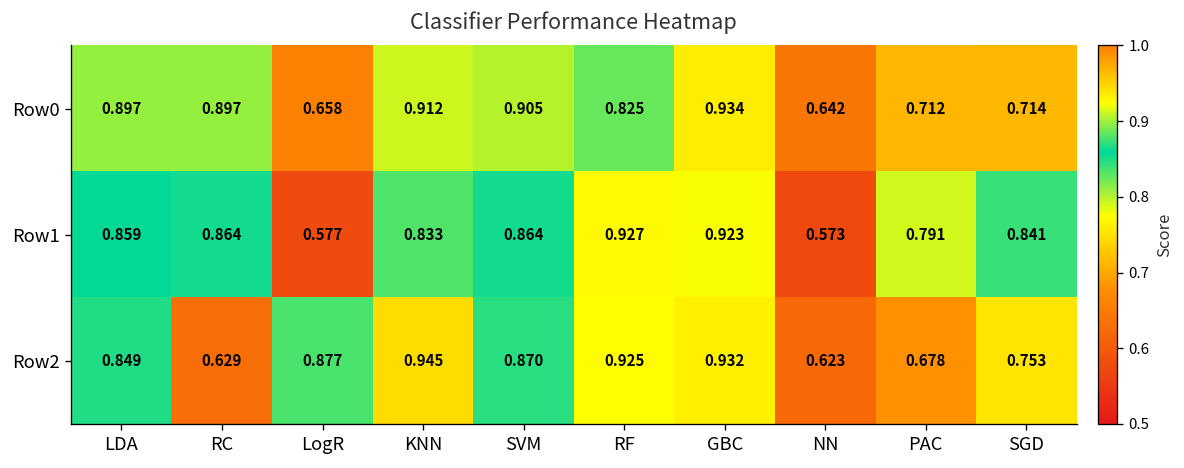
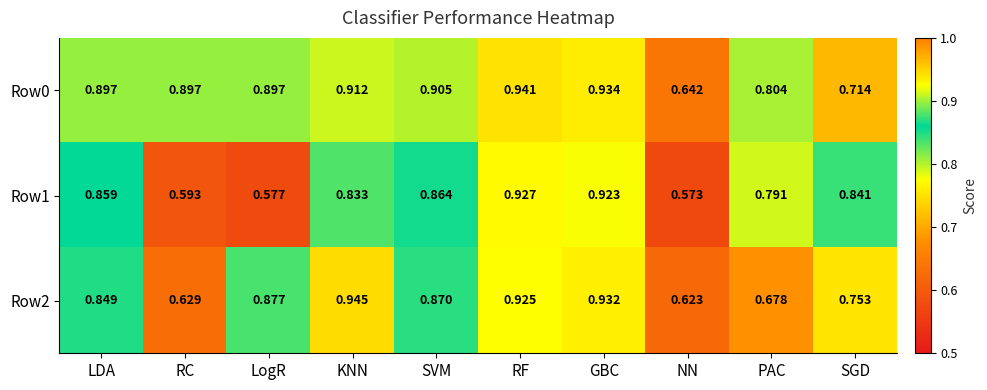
Row0, LogR: 0.658 -> 0.897
Row0, RF: 0.825 -> 0.941
Row0, PAC: 0.712 -> 0.804
Row1, RC: 0.864 -> 0.593
